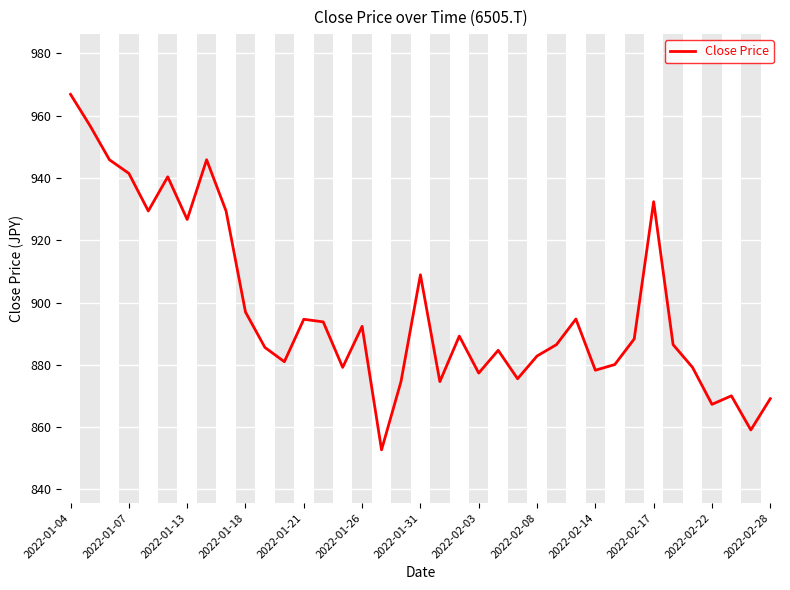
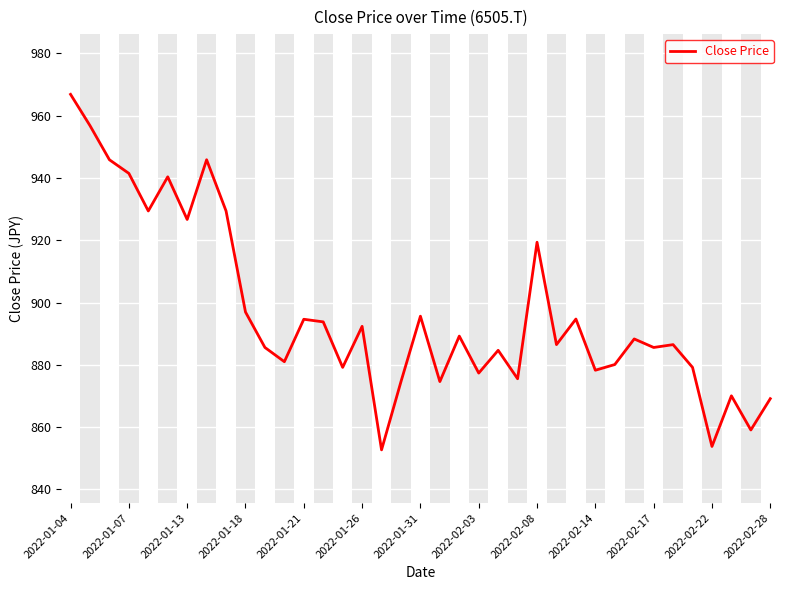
2022-01-31: 909 -> 896
2022-02-08: 883 -> 919
2022-02-17: 932 -> 886
2022-02-22: 867 -> 854
